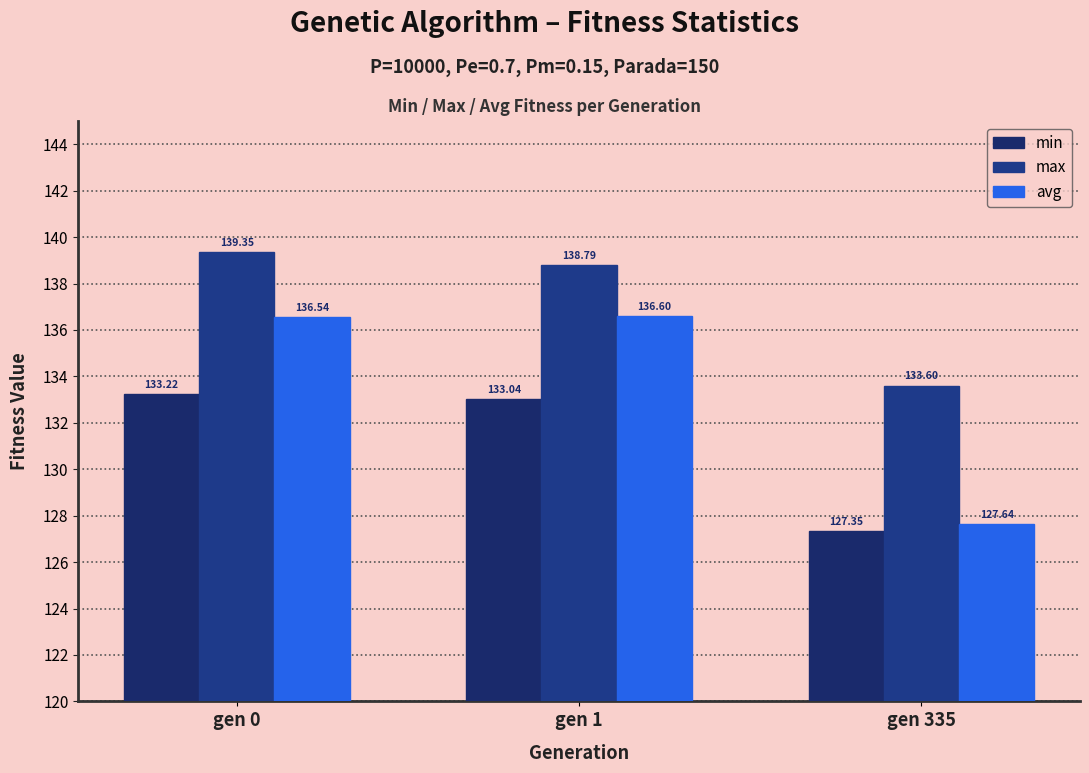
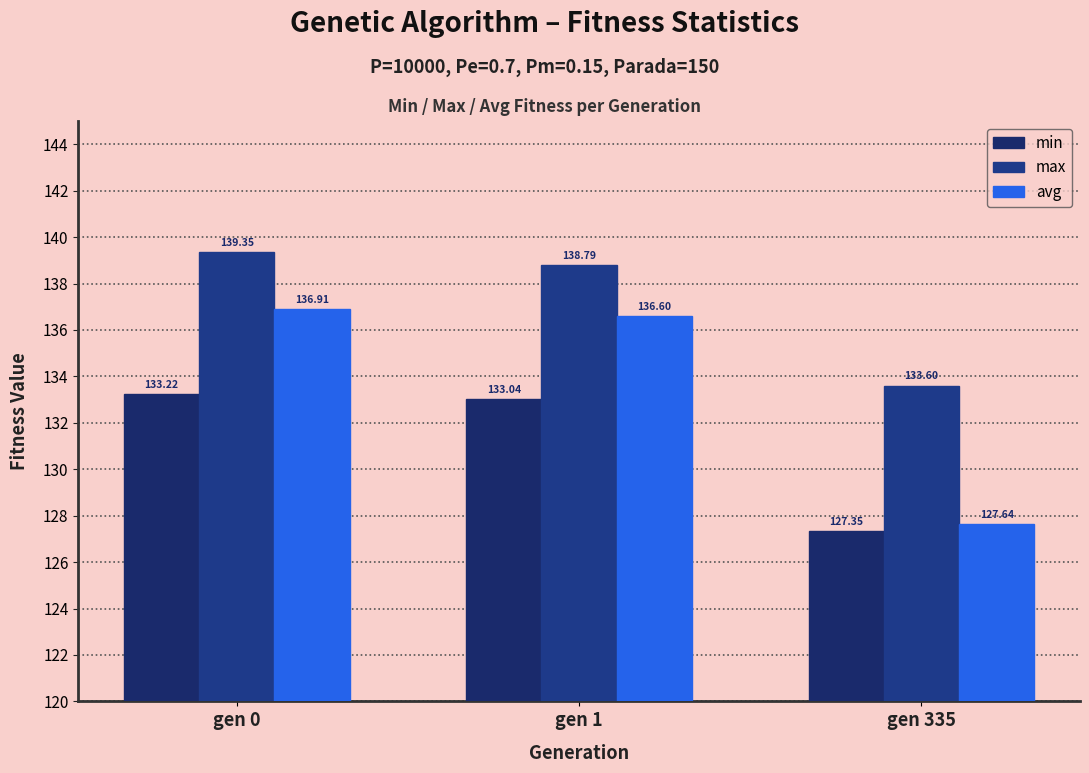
avg, gen 0: 136.54 -> 136.91
